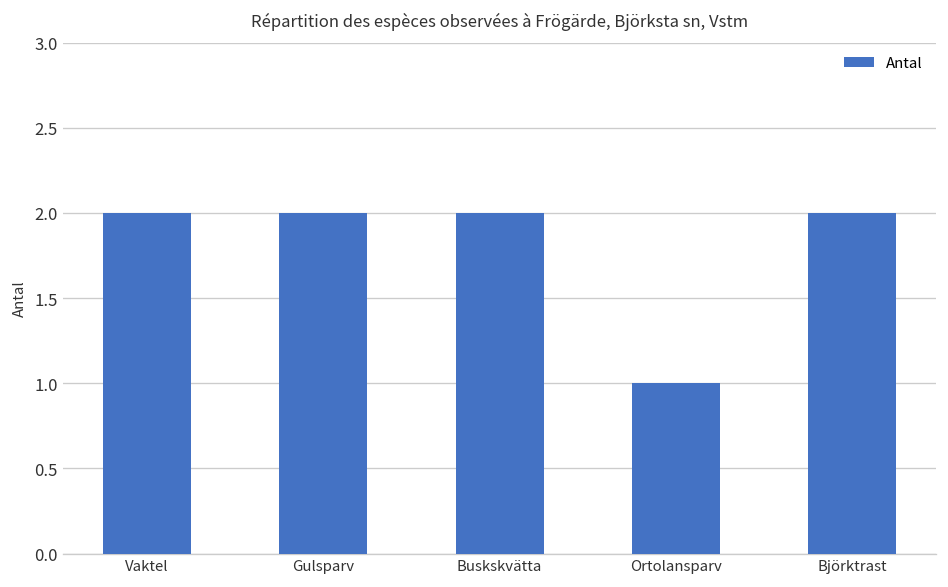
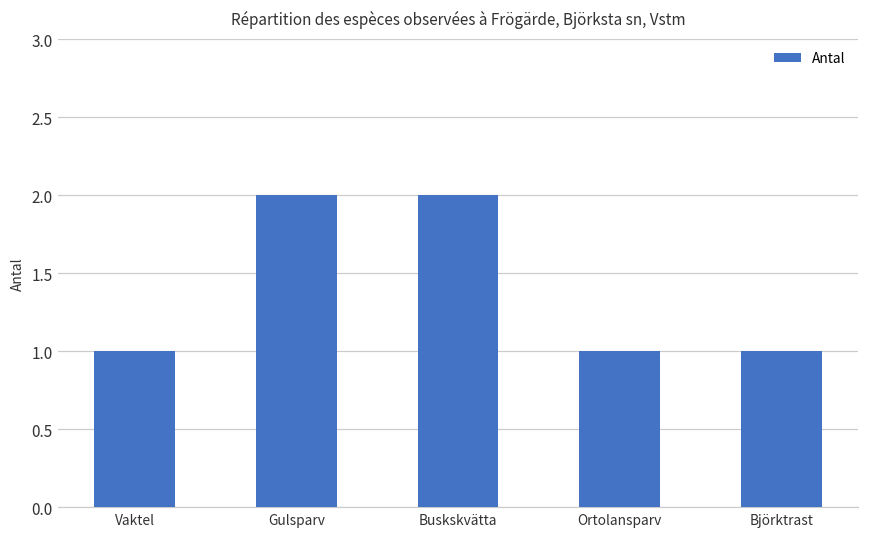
Vaktel: 2 -> 1
Björktrast: 2 -> 1
